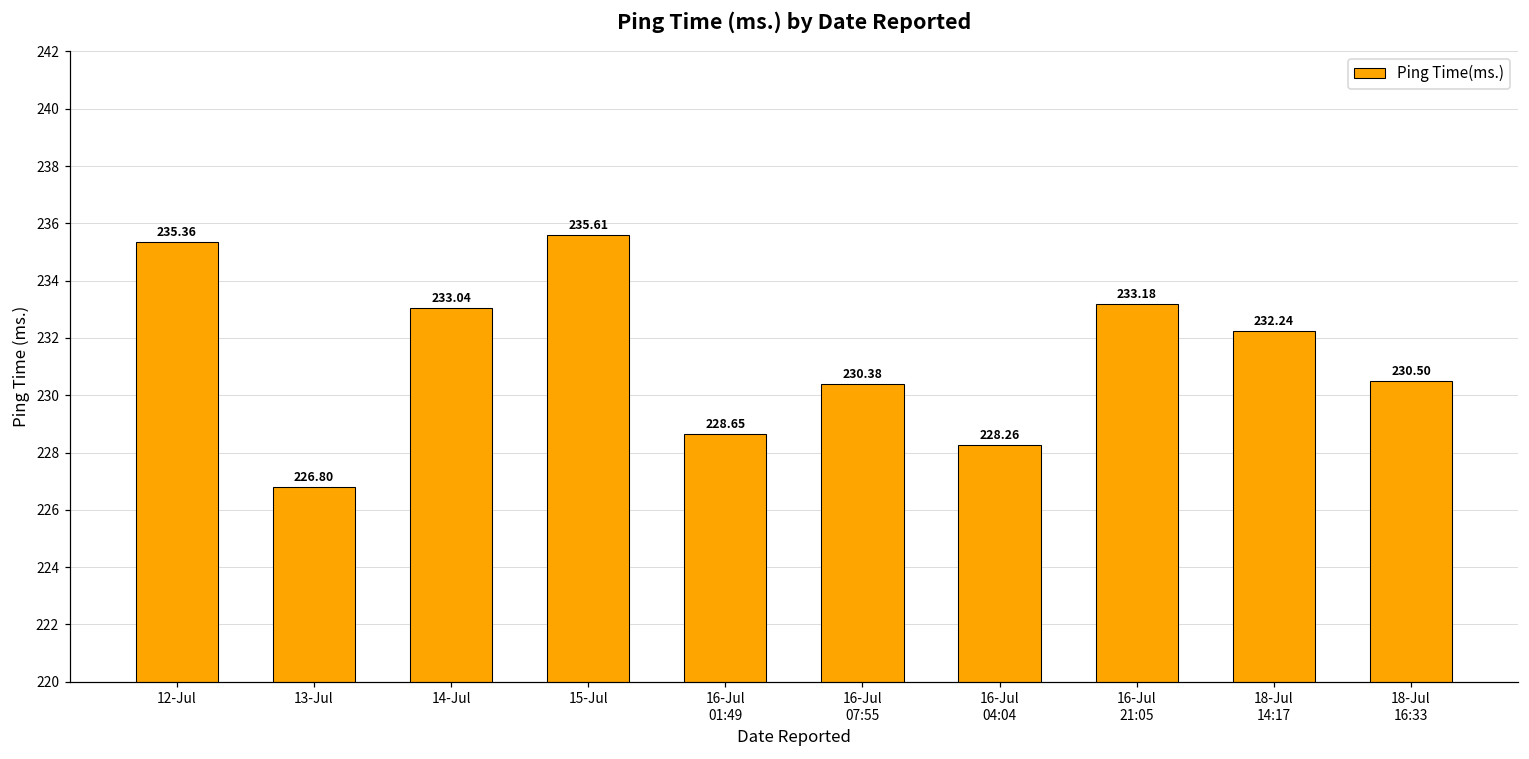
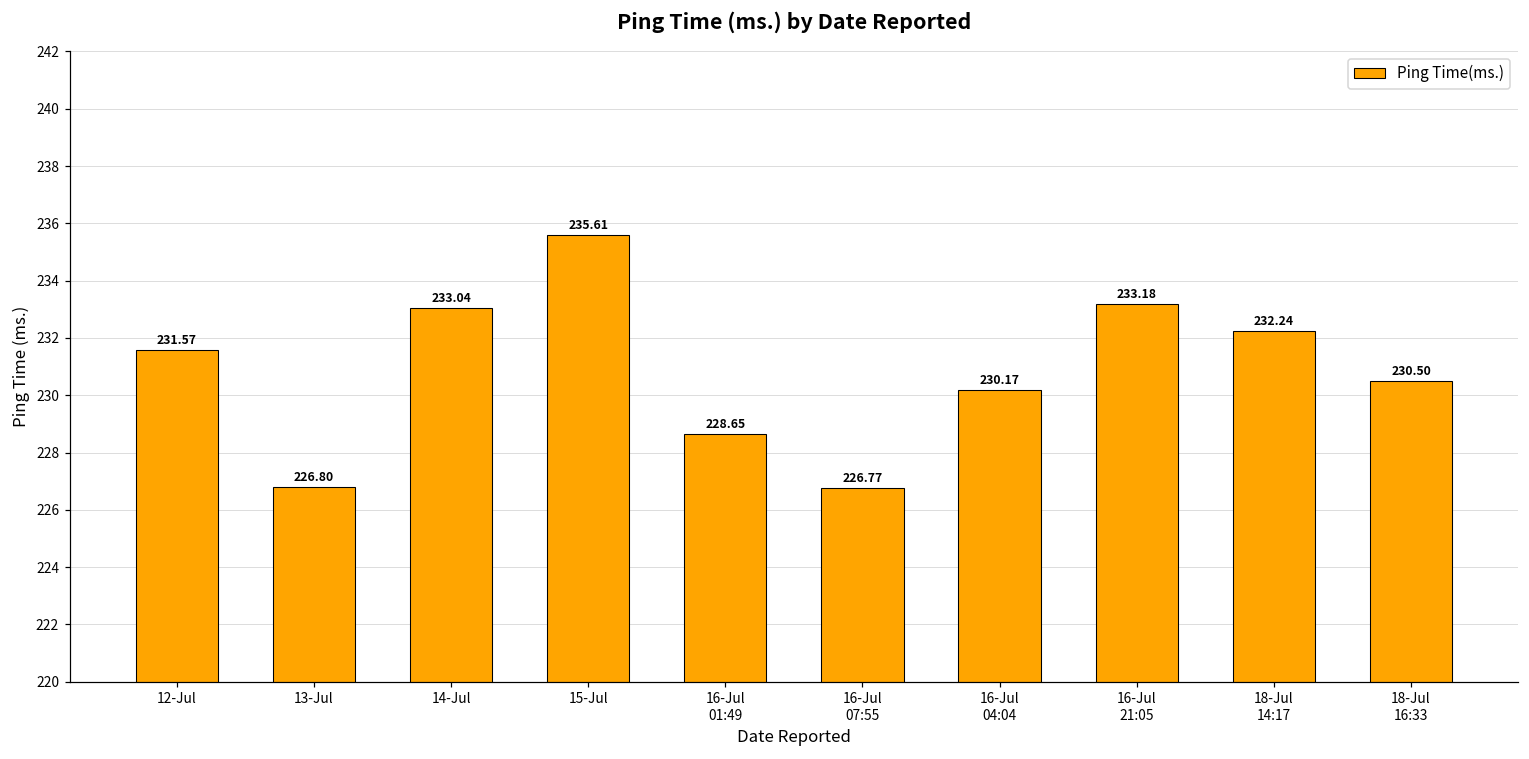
12-Jul: 235.36 -> 231.57
16-Jul 07:55: 230.38 -> 226.77
16-Jul 04:04: 228.26 -> 230.17
